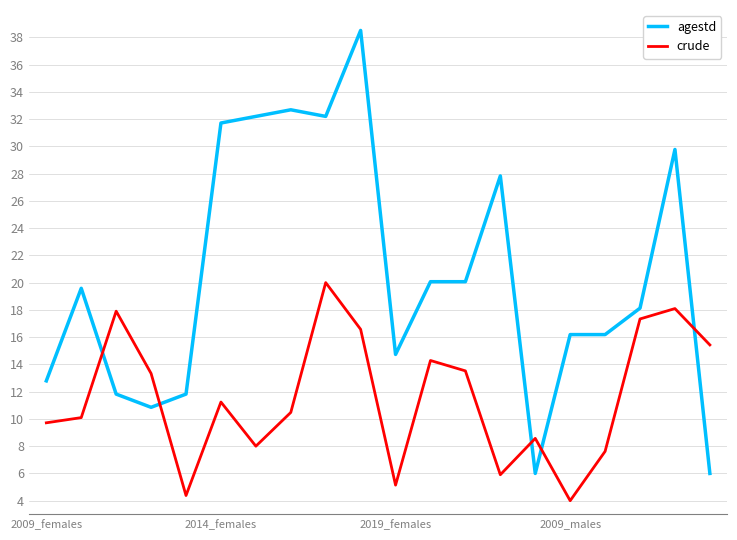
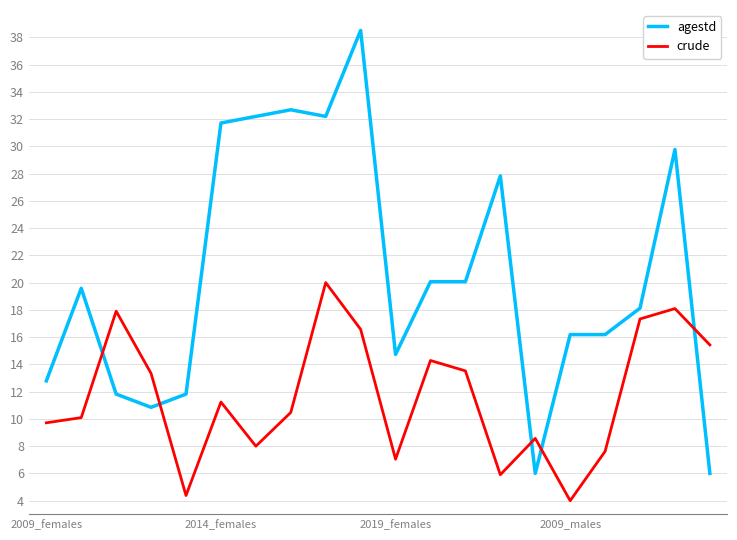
crude, 2019_females: 5.1 -> 7.0
